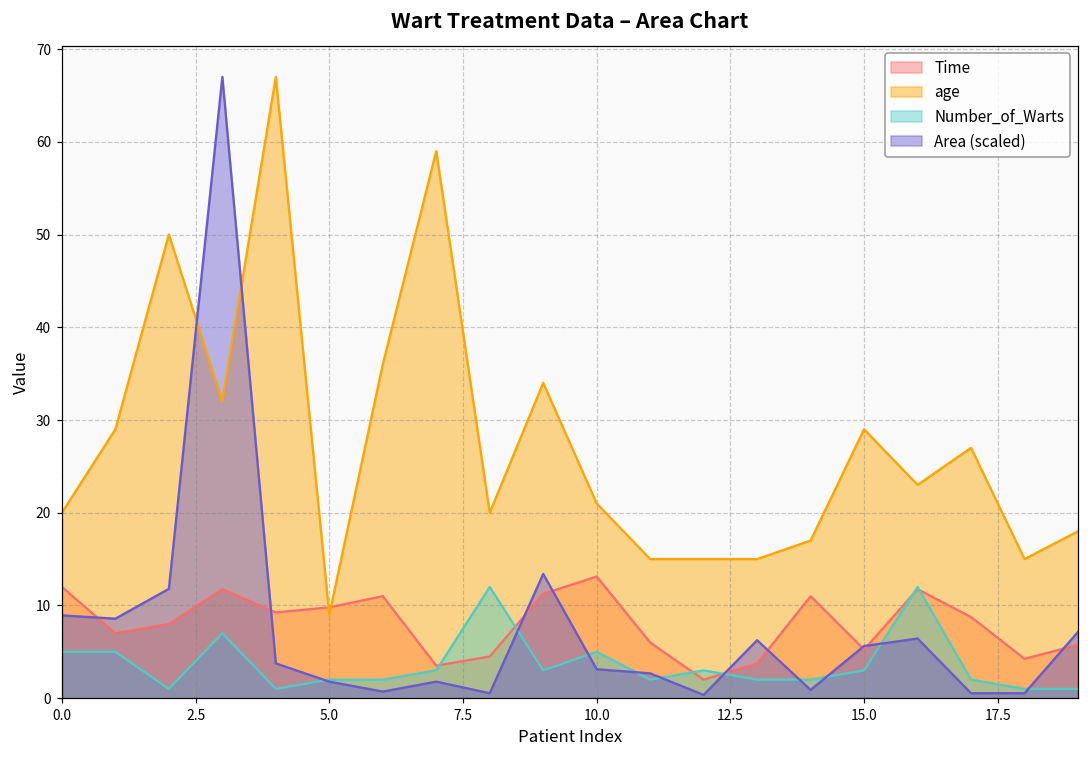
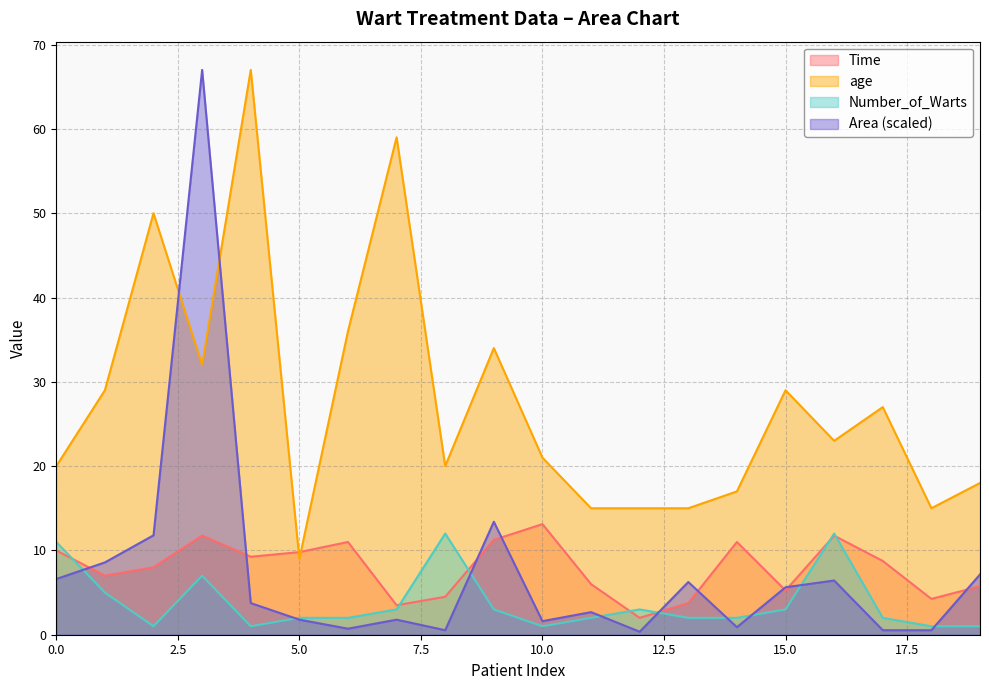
Time, 0.0: 12 -> 10
Number_of_Warts, 0.0: 5 -> 11
Area (scaled), 0.0: 9 -> 7
Number_of_Warts, 10.0: 5 -> 1
Area (scaled), 10.0: 3 -> 2
